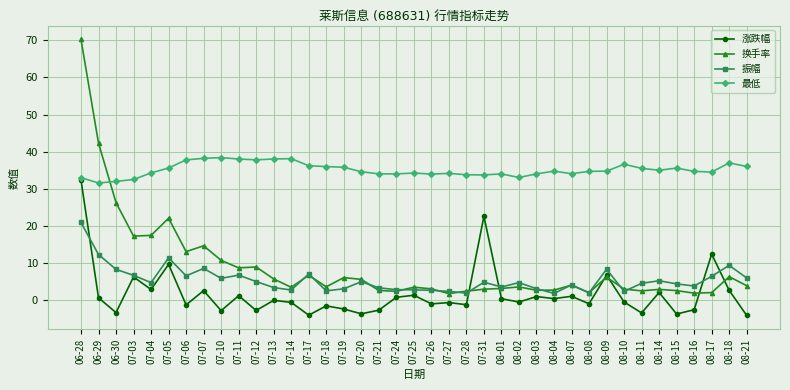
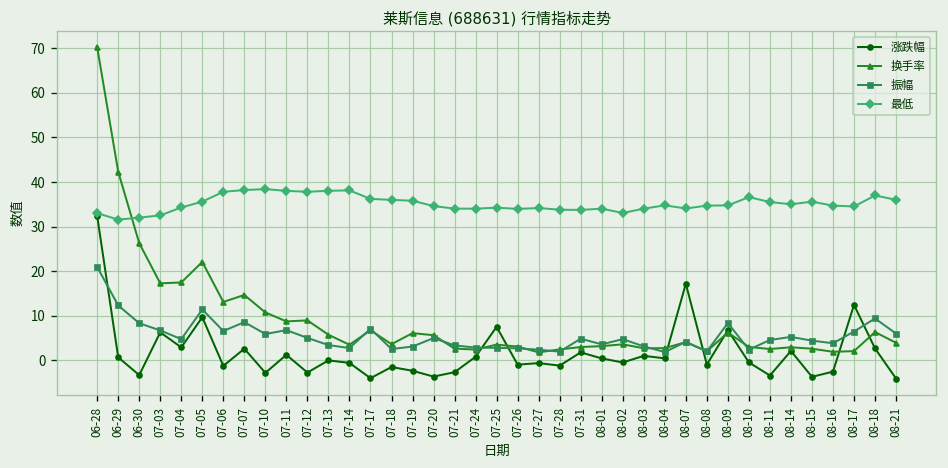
涨跌幅, 07-25: 1 -> 8
涨跌幅, 07-31: 23 -> 2
涨跌幅, 08-07: 1 -> 17
